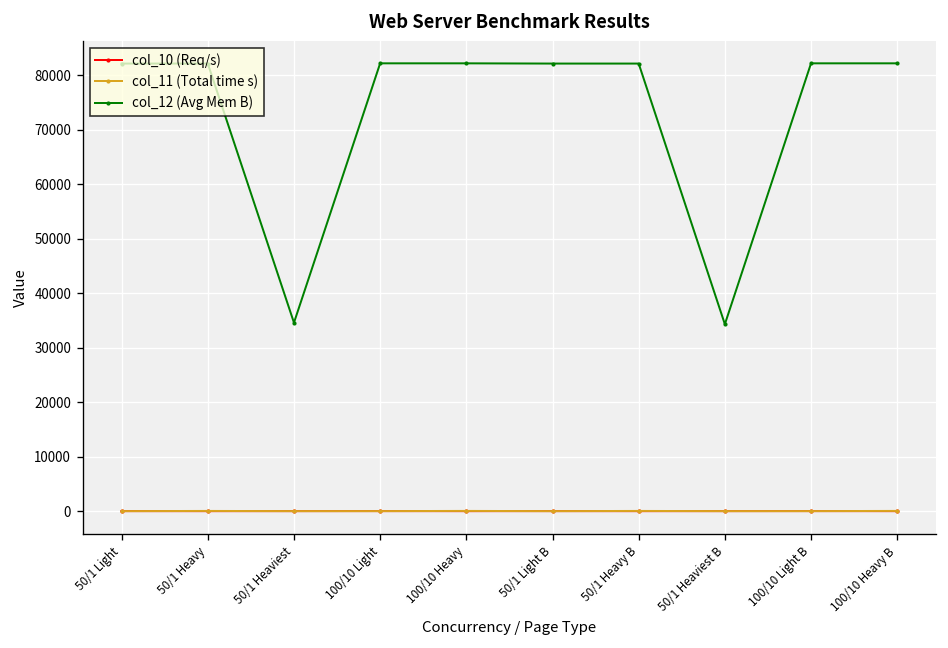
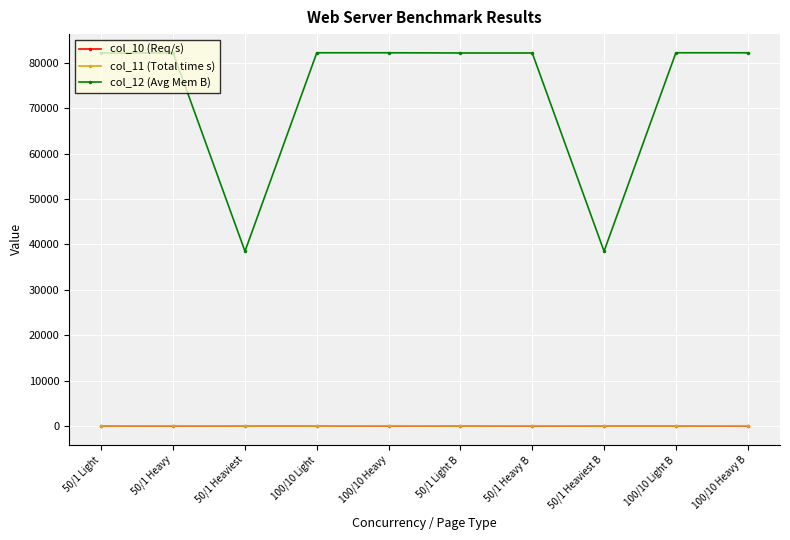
col_12 (Avg Mem B), 50/1 Heaviest: 35000 -> 38000
col_12 (Avg Mem B), 50/1 Heaviest B: 34000 -> 38000
